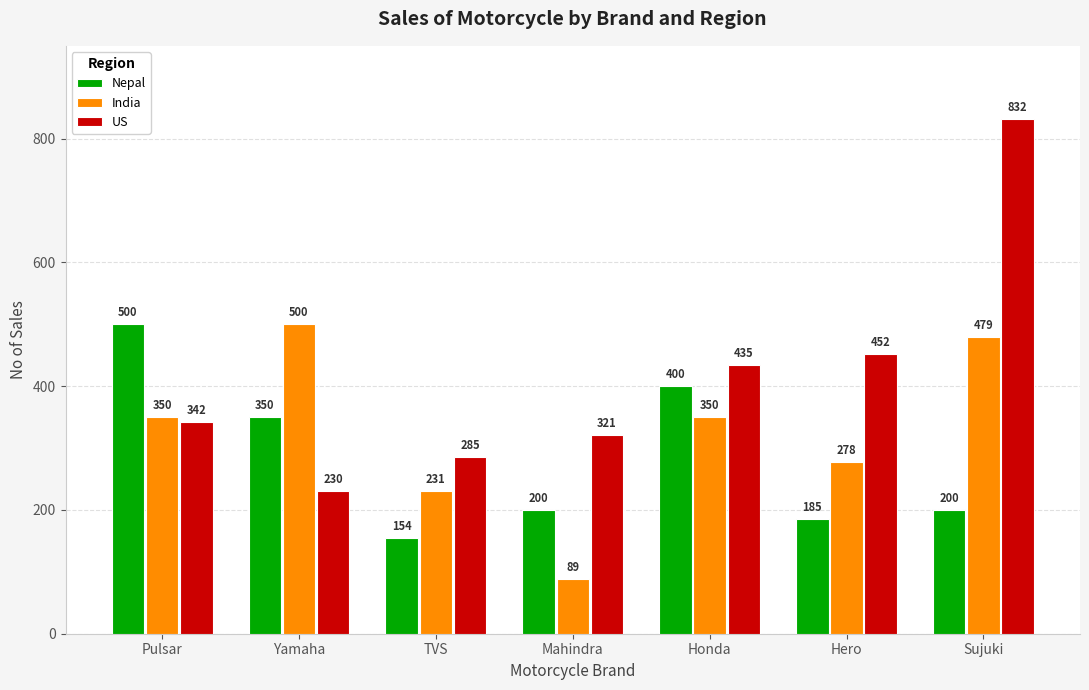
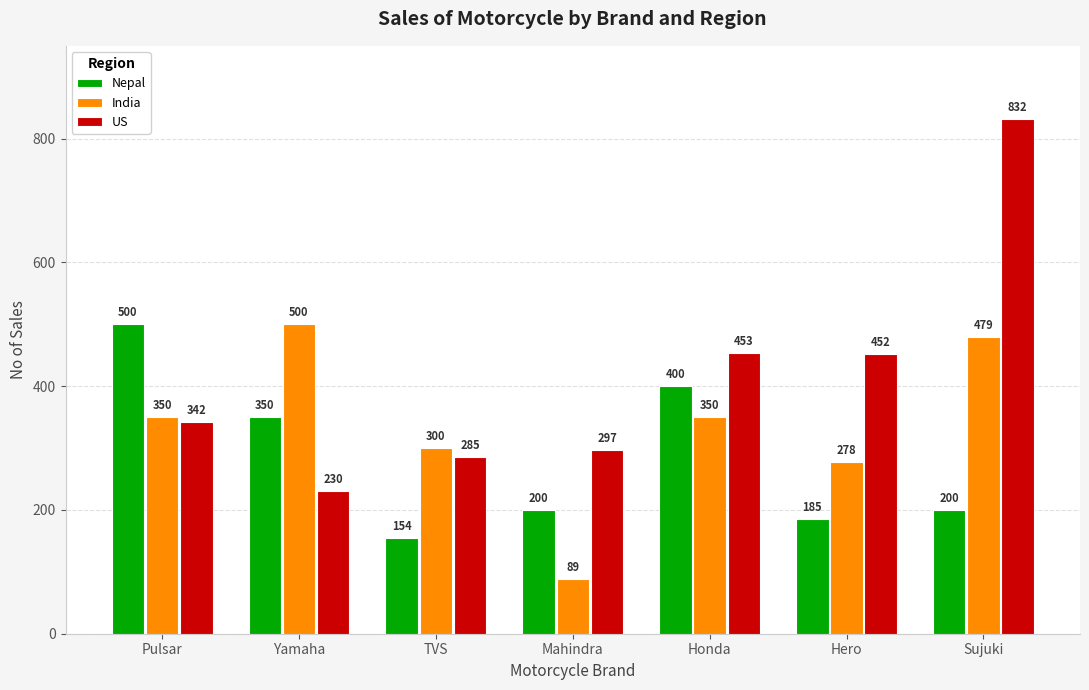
India, TVS: 231 -> 300
US, Mahindra: 321 -> 297
US, Honda: 435 -> 453
